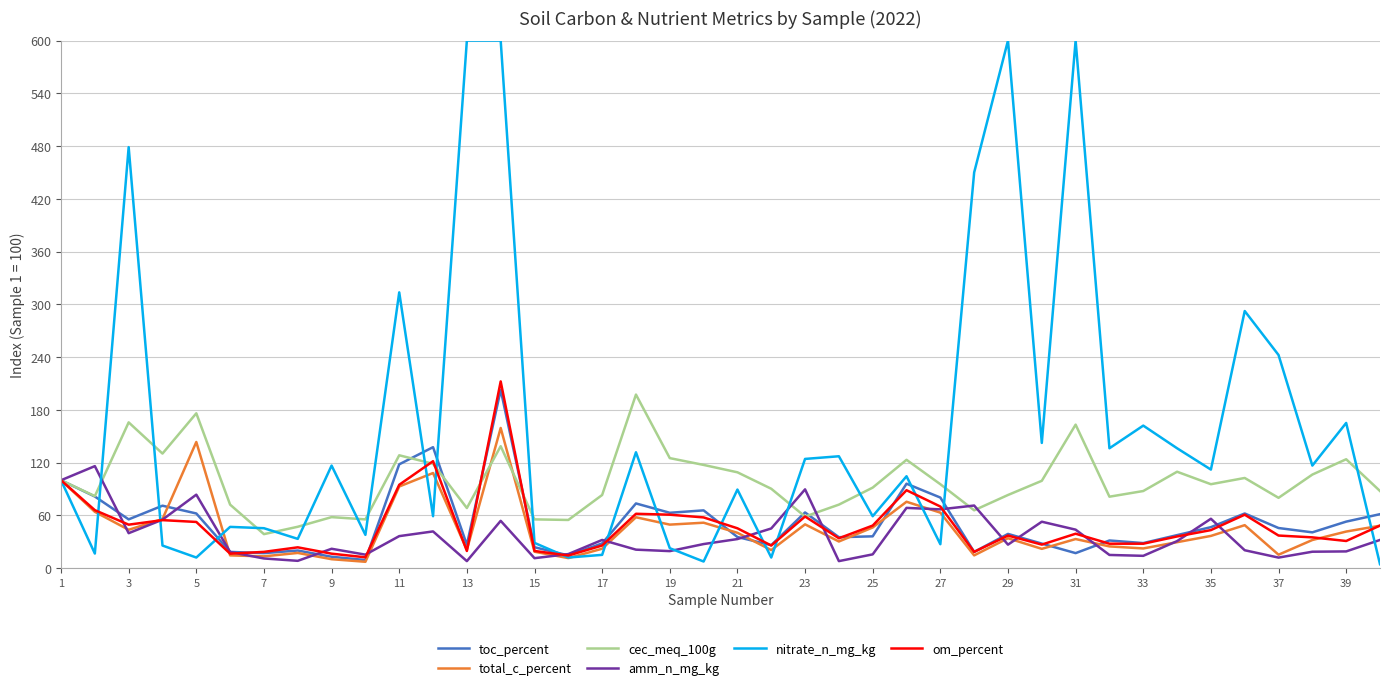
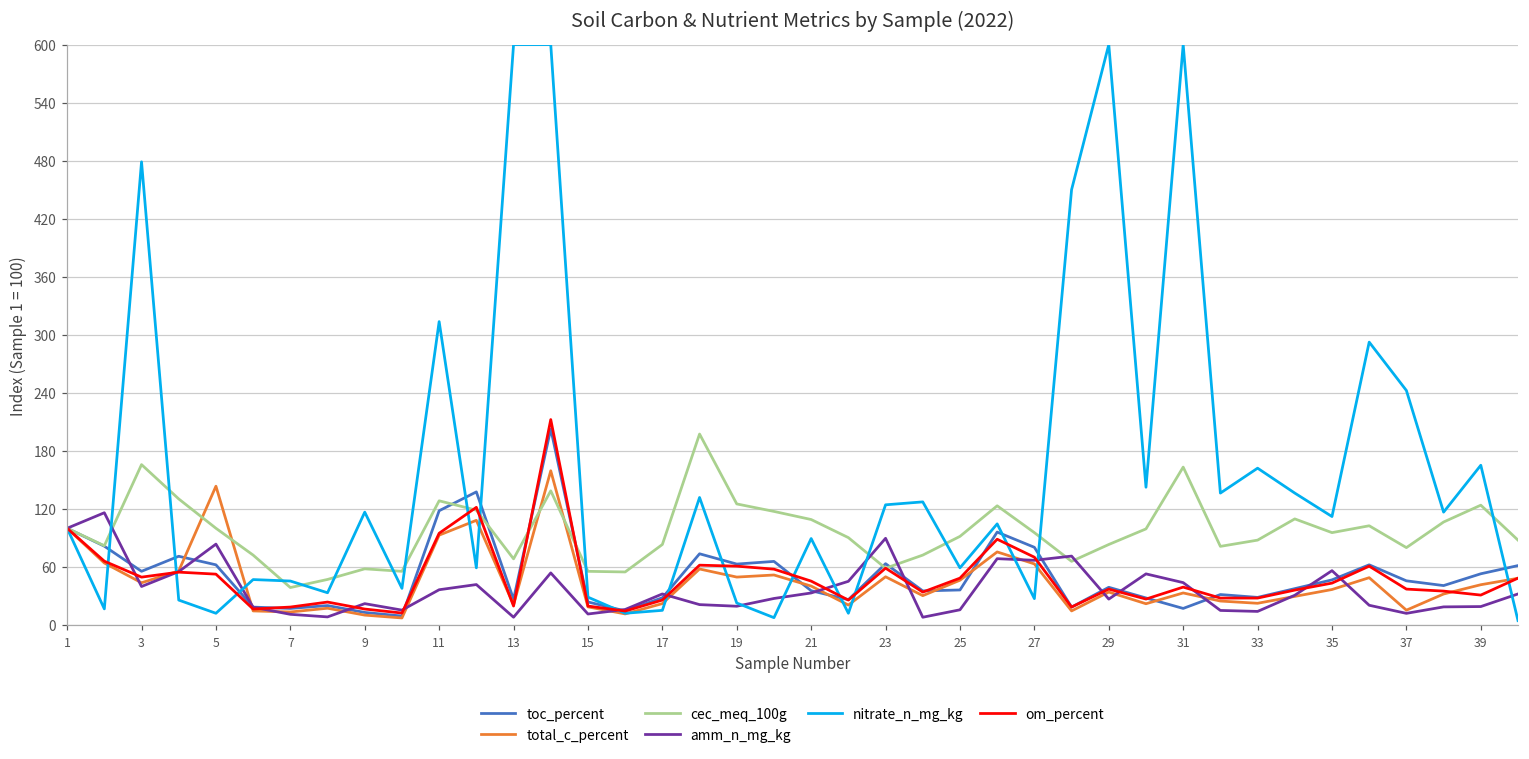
cec_meq_100g, 5: 180 -> 100
